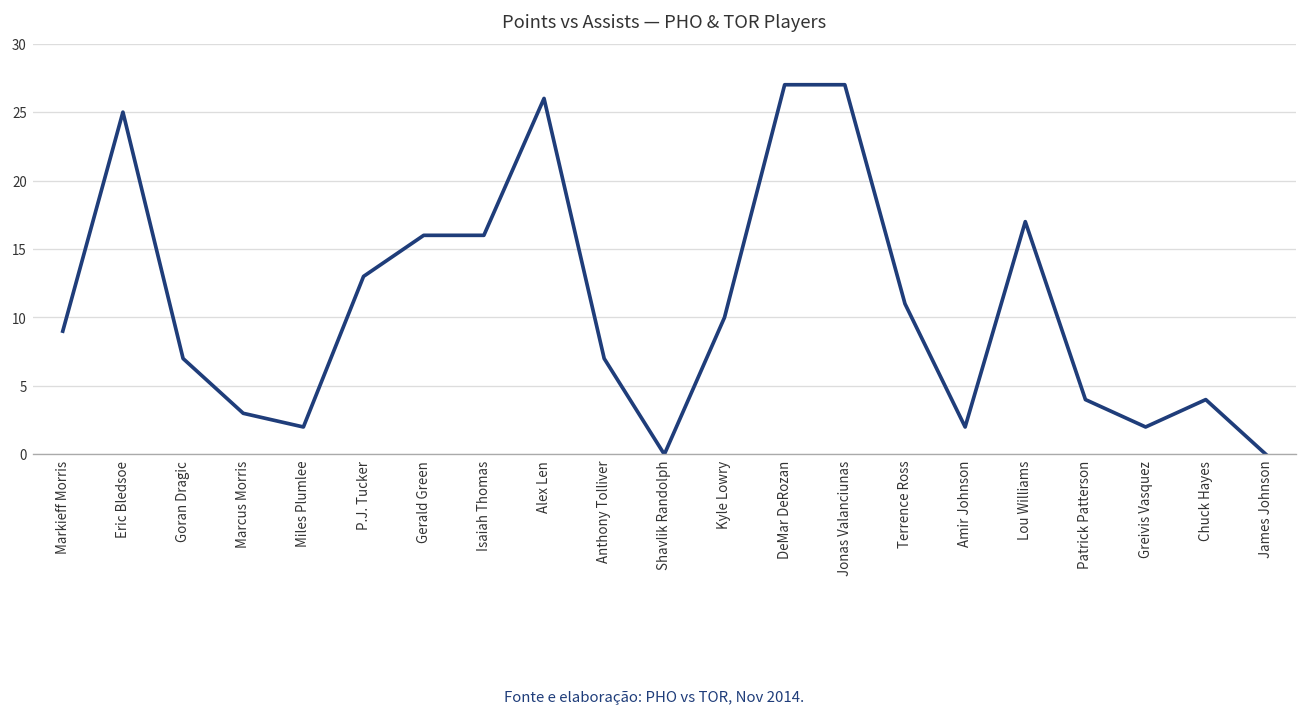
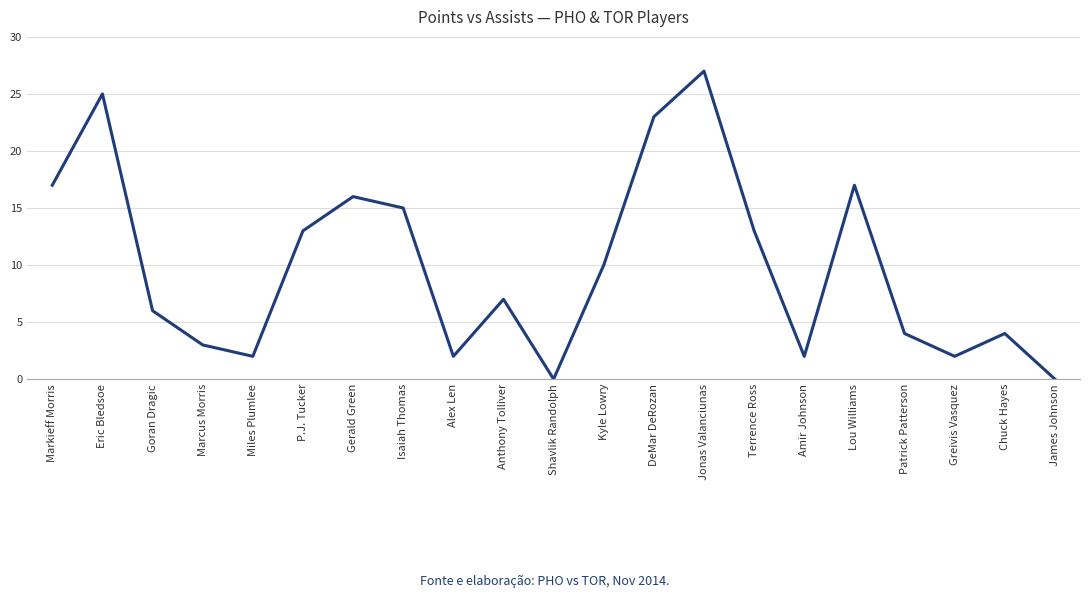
Markieff Morris: 9 -> 17
Goran Dragic: 7 -> 6
Isaiah Thomas: 16 -> 15
Alex Len: 26 -> 2
DeMar DeRozan: 27 -> 23
Terrence Ross: 11 -> 13
